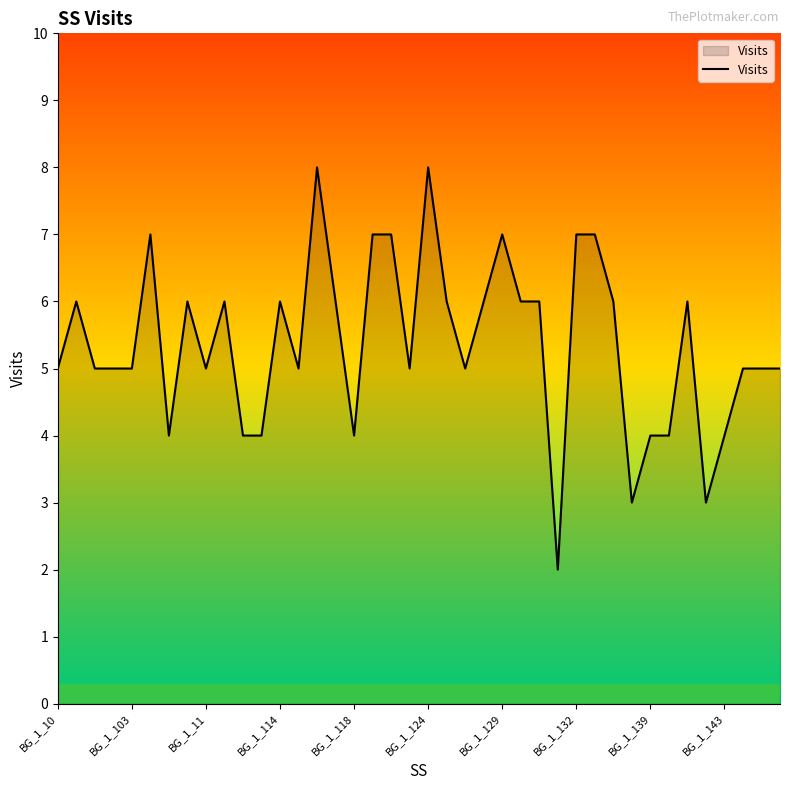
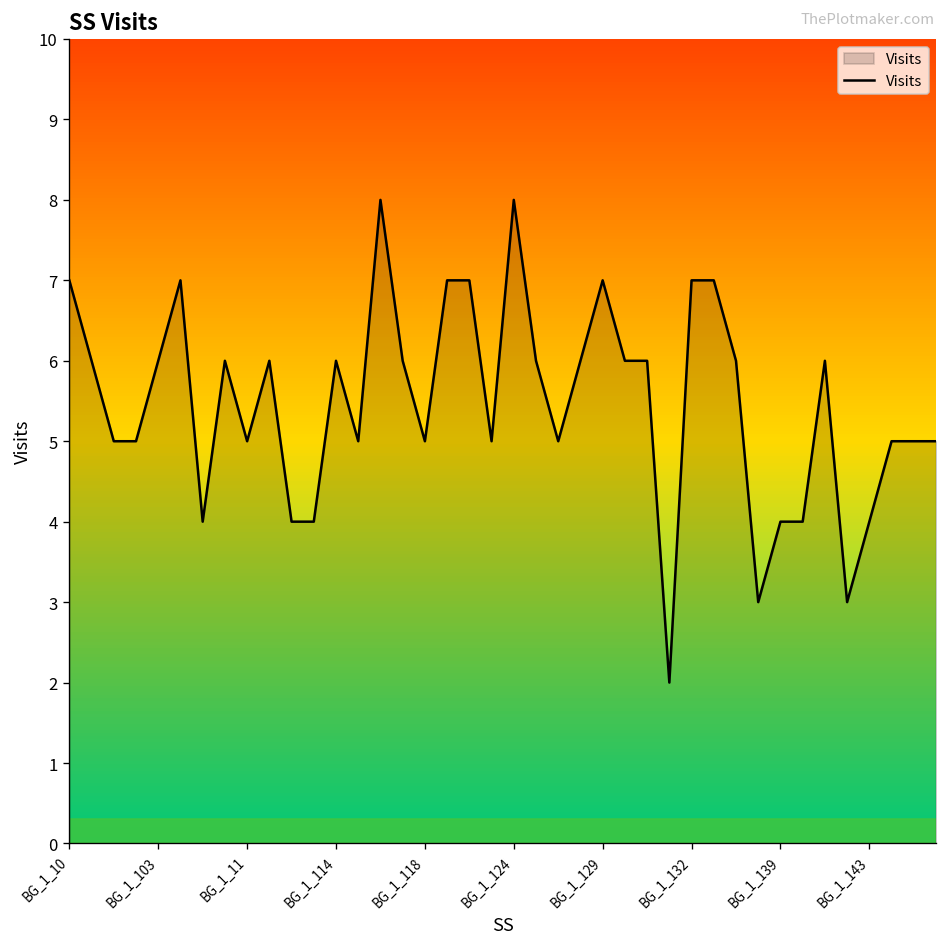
BG_1_10: 5 -> 7
BG_1_103: 5 -> 6
BG_1_118: 4 -> 5
